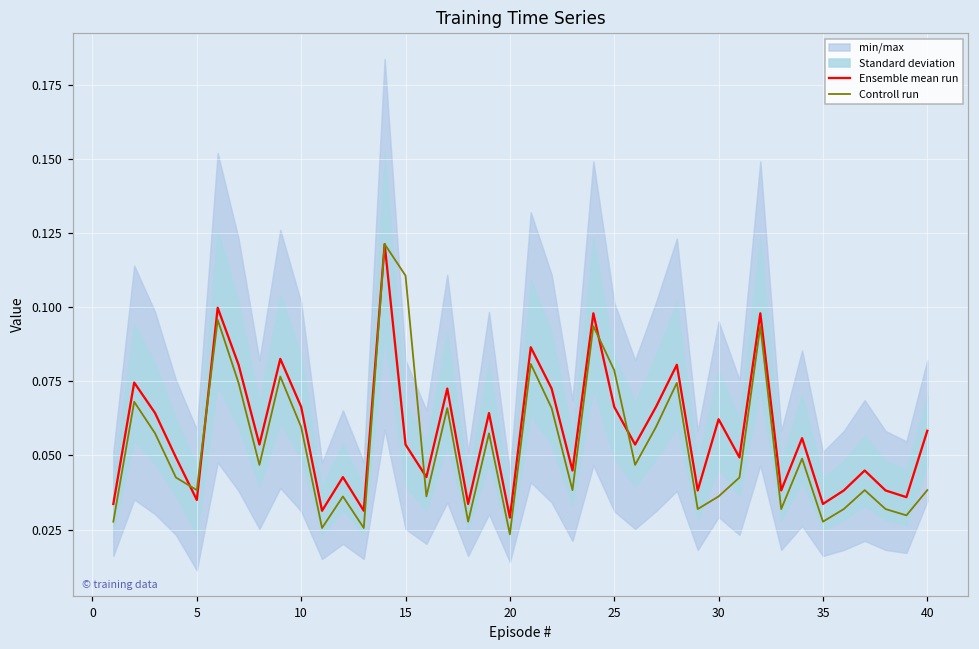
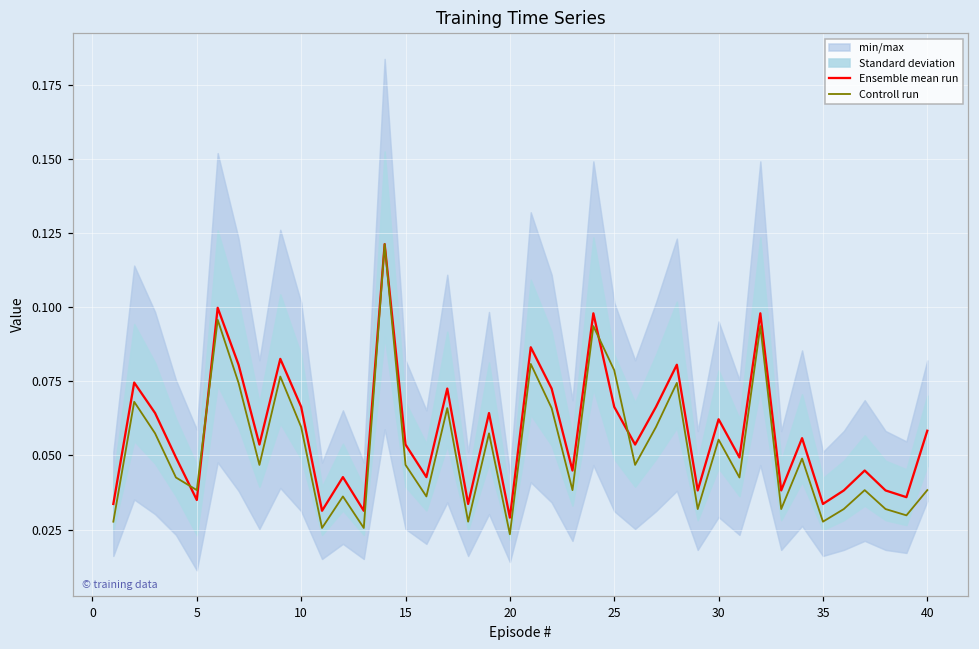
Controll run, 15: 0.111 -> 0.047
Controll run, 30: 0.036 -> 0.055
